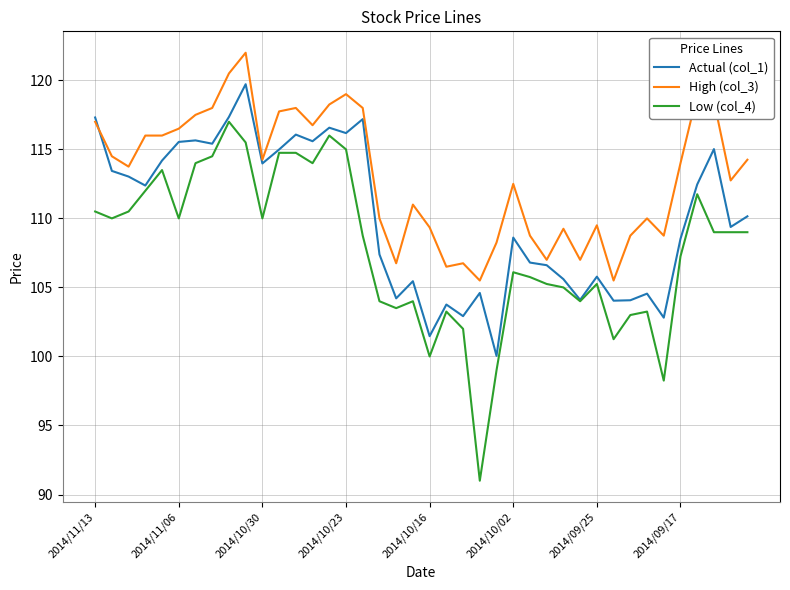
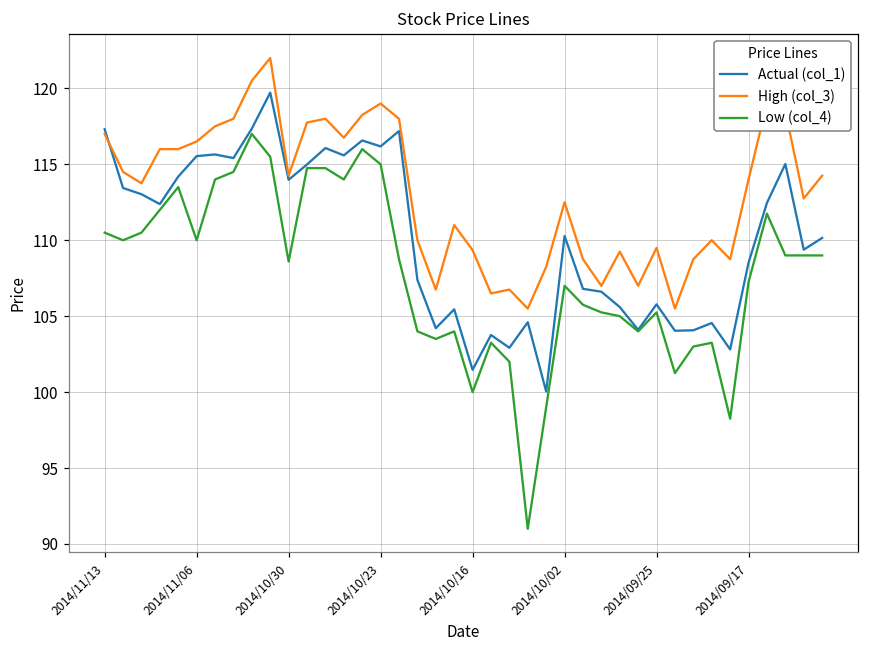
Low (col_4), 2014/10/30: 110.0 -> 108.6
Actual (col_1), 2014/10/02: 108.6 -> 110.3
Low (col_4), 2014/10/02: 106.1 -> 107.0
